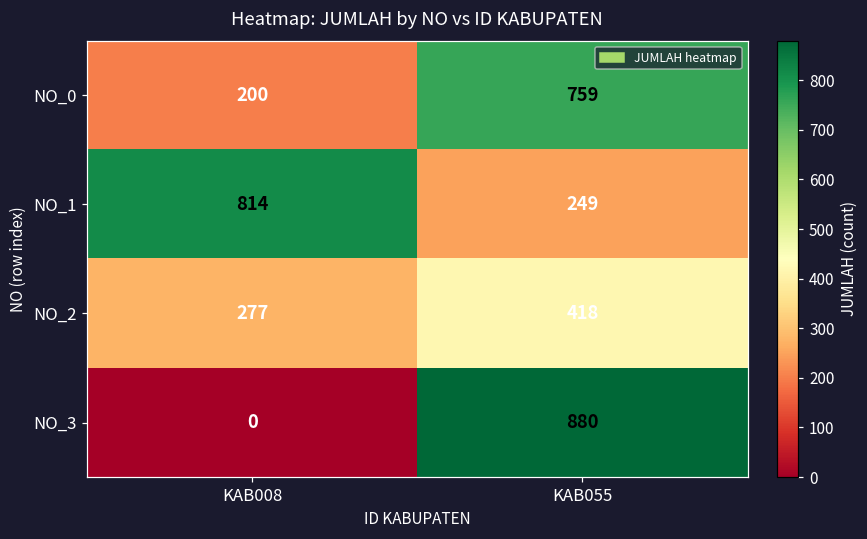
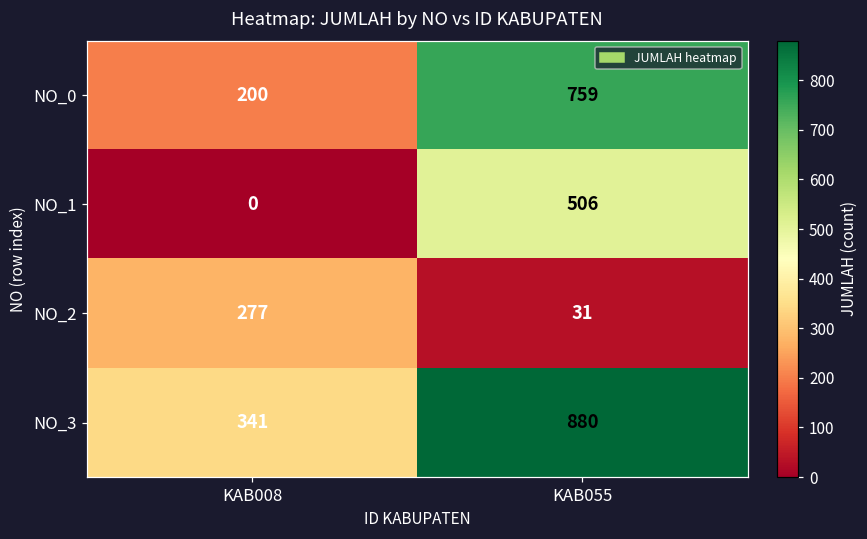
NO_1, KAB008: 814 -> 0
NO_1, KAB055: 249 -> 506
NO_2, KAB055: 418 -> 31
NO_3, KAB008: 0 -> 341
